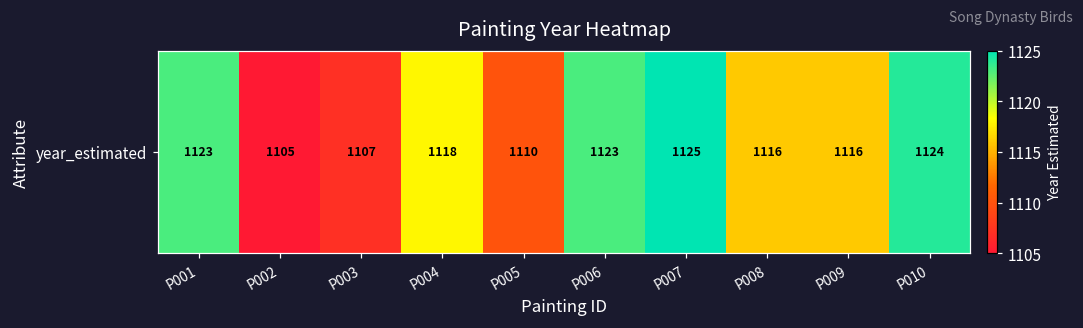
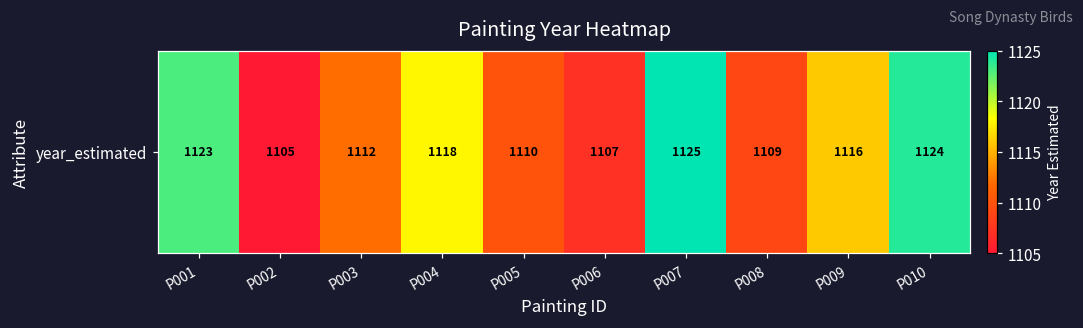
year_estimated, P003: 1107 -> 1112
year_estimated, P006: 1123 -> 1107
year_estimated, P008: 1116 -> 1109
